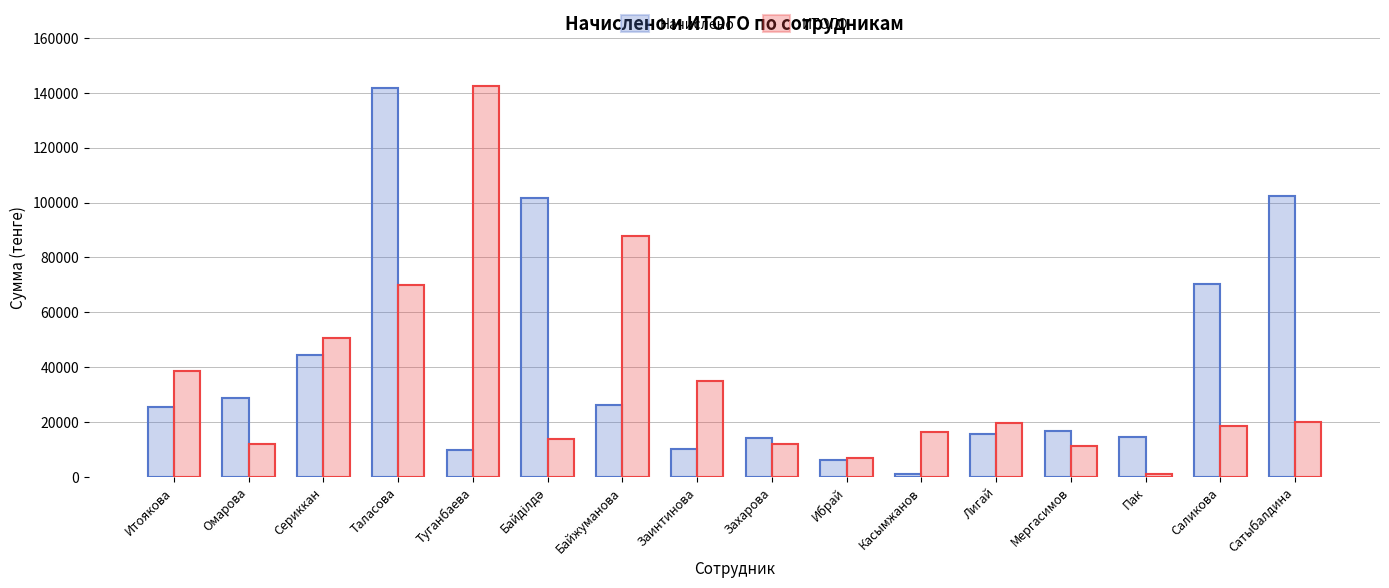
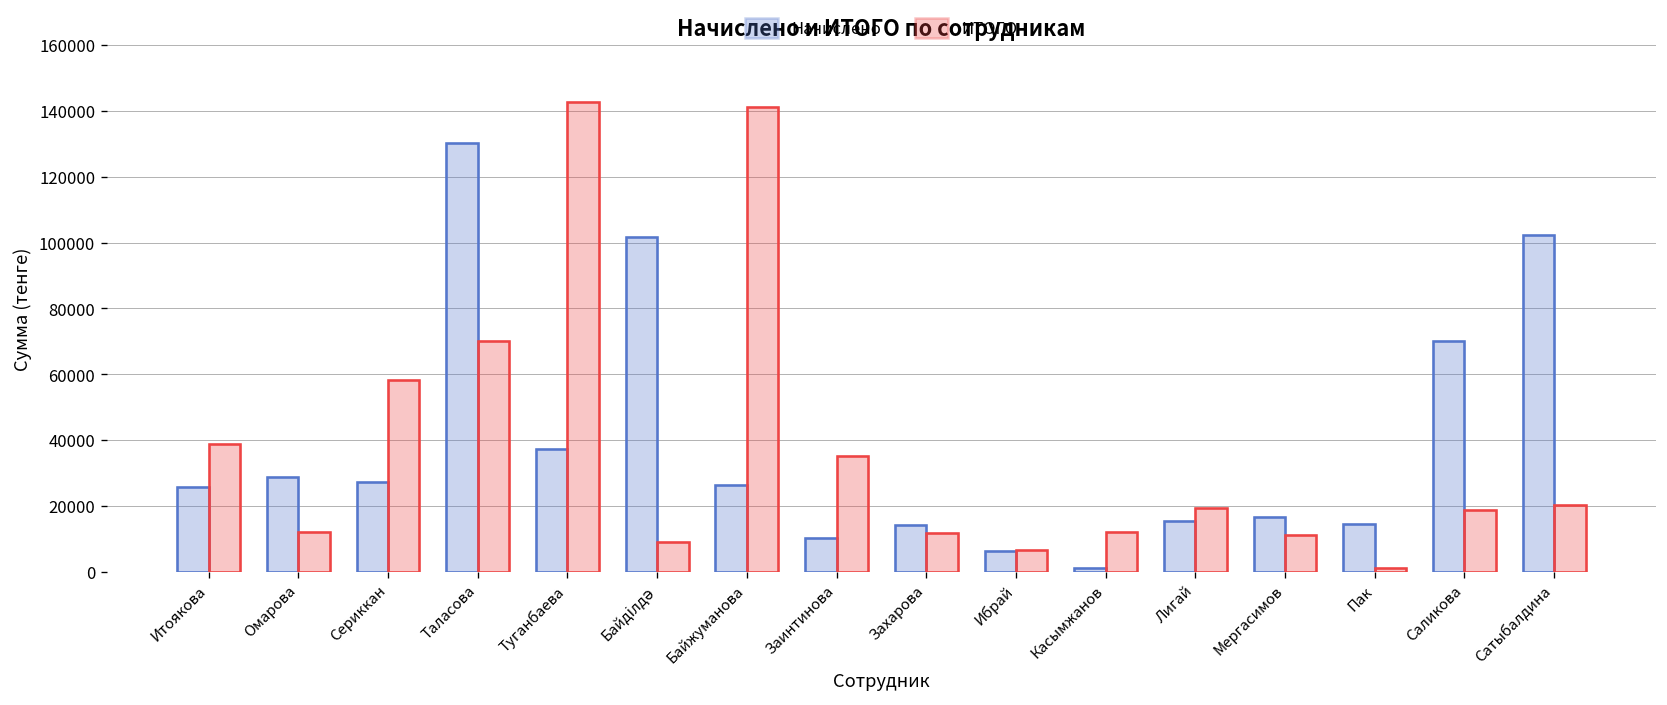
Начислено, Сериккан: 45000 -> 27000
ИТОГО, Сериккан: 51000 -> 58000
Начислено, Таласова: 142000 -> 130000
Начислено, Туганбаева: 10000 -> 37000
ИТОГО, Байділдә: 14000 -> 9000
ИТОГО, Байжуманова: 88000 -> 141000
ИТОГО, Касымжанов: 16000 -> 12000
